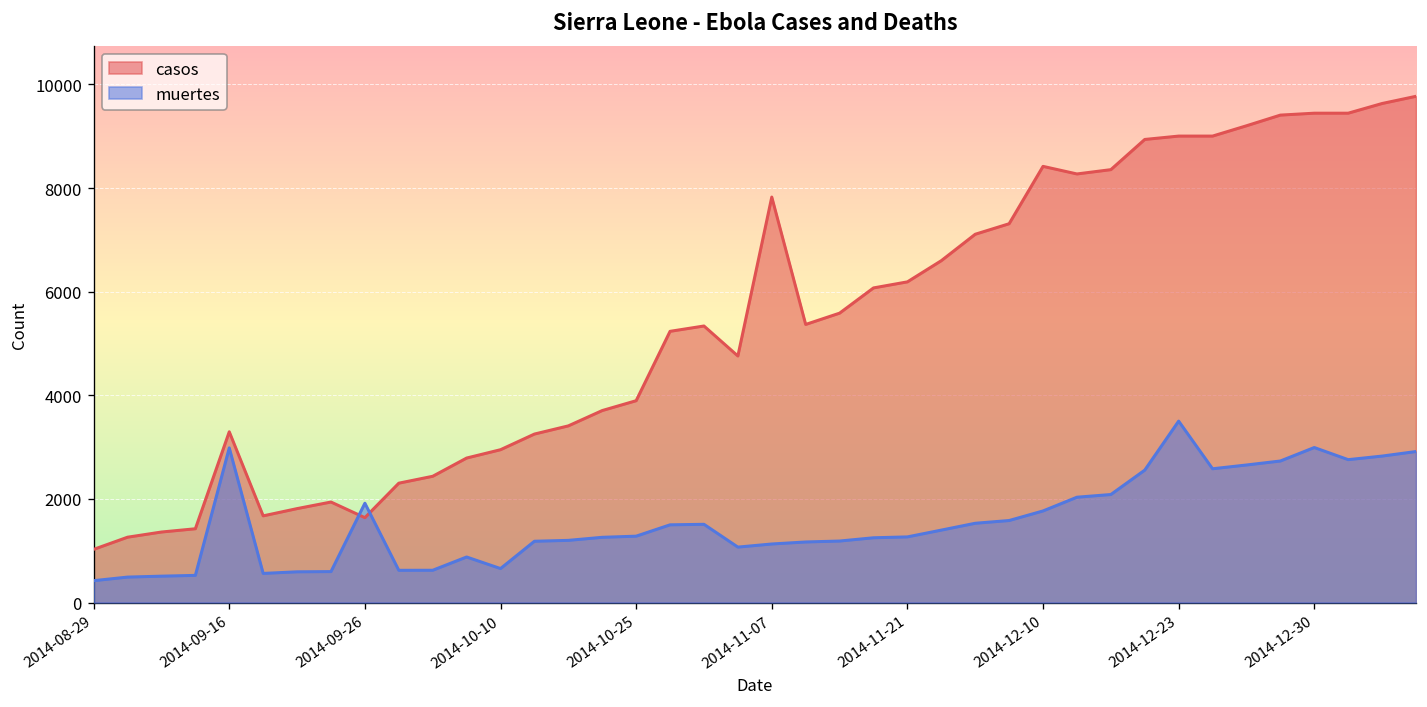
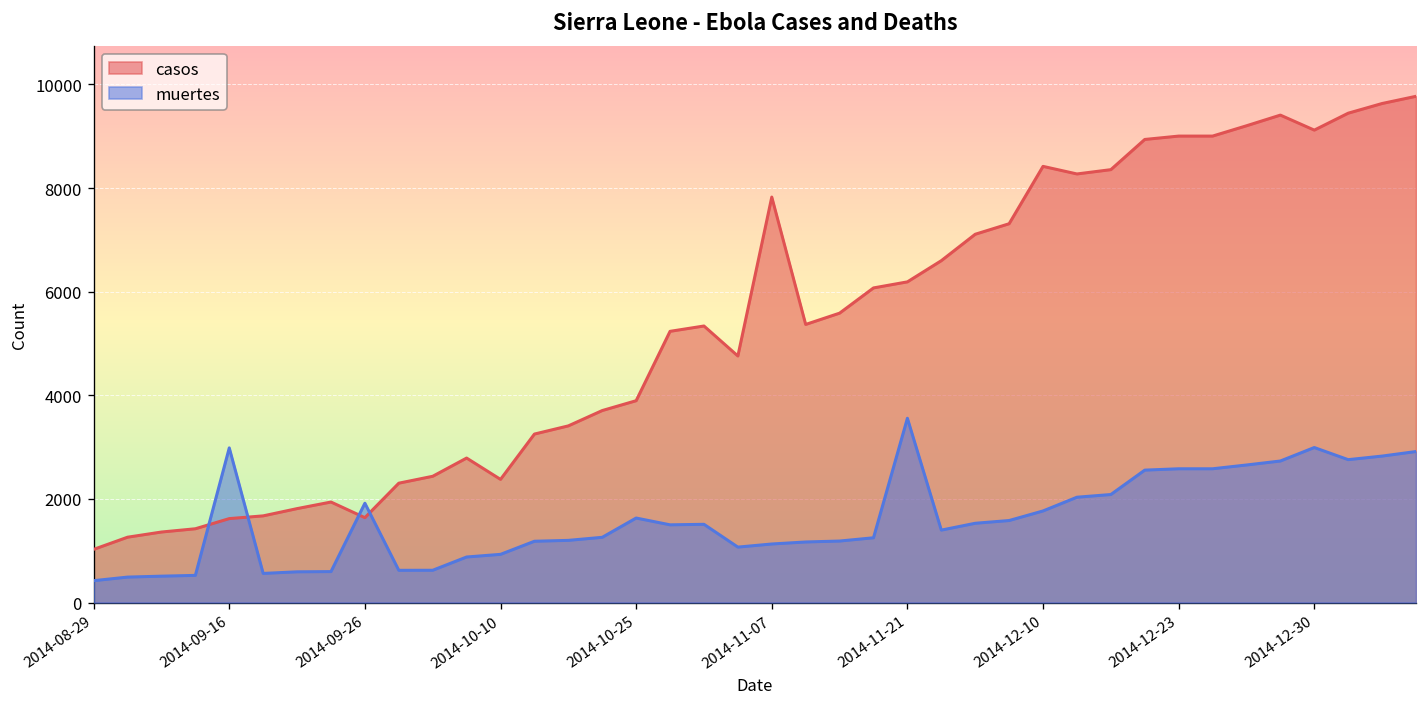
casos, 2014-09-16: 3300 -> 1600
casos, 2014-10-10: 3000 -> 2400
muertes, 2014-10-10: 700 -> 900
muertes, 2014-10-25: 1300 -> 1600
muertes, 2014-11-21: 1300 -> 3600
muertes, 2014-12-23: 3500 -> 2600
casos, 2014-12-30: 9400 -> 9100
